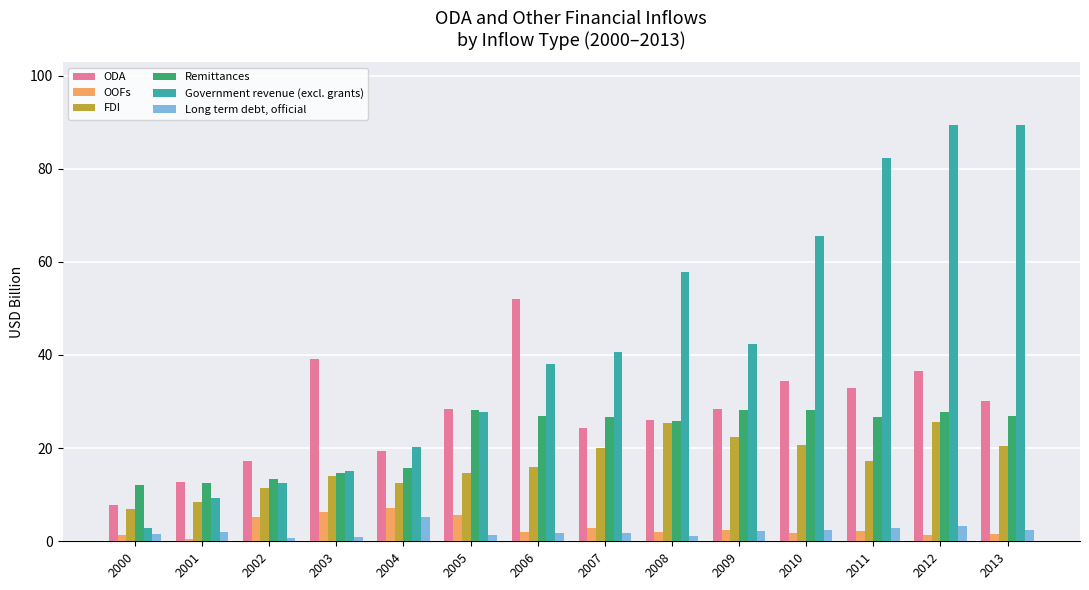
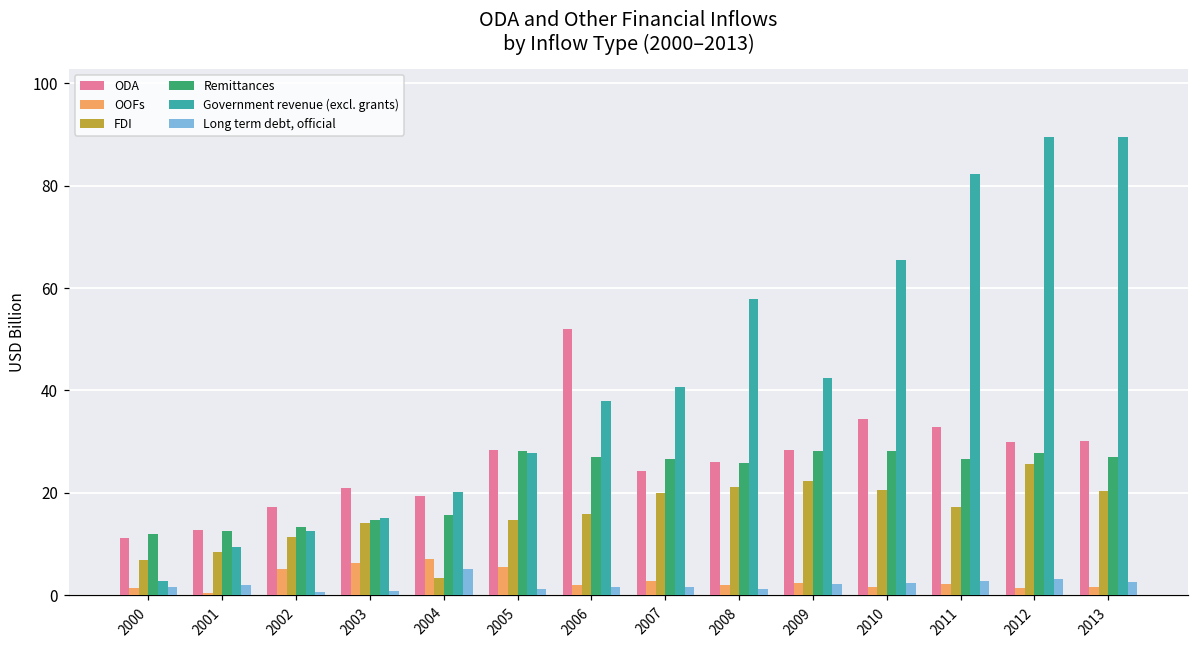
ODA, 2000: 8 -> 11
ODA, 2003: 39 -> 21
FDI, 2004: 13 -> 3
FDI, 2008: 25 -> 21
ODA, 2012: 37 -> 30
